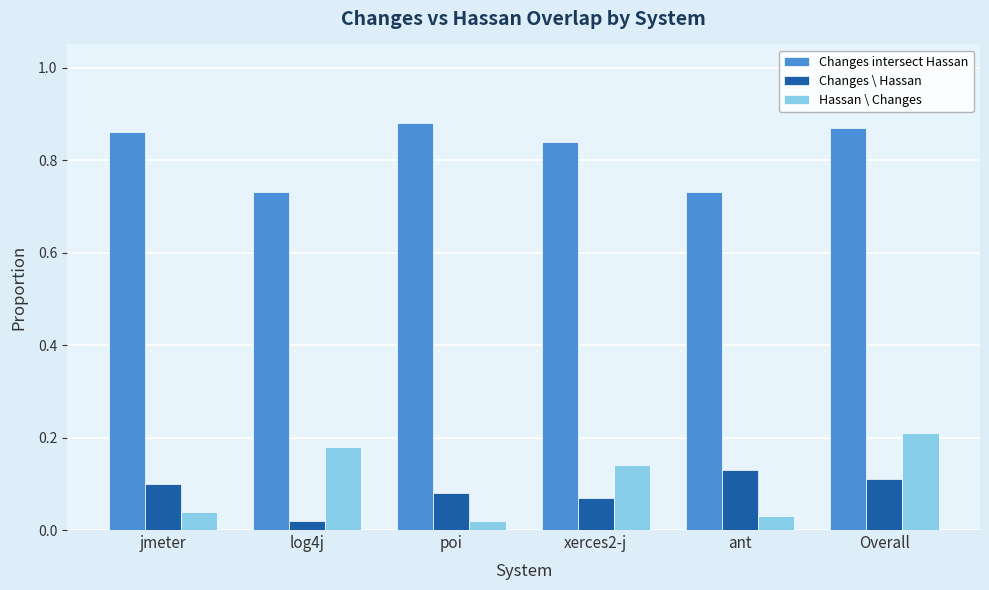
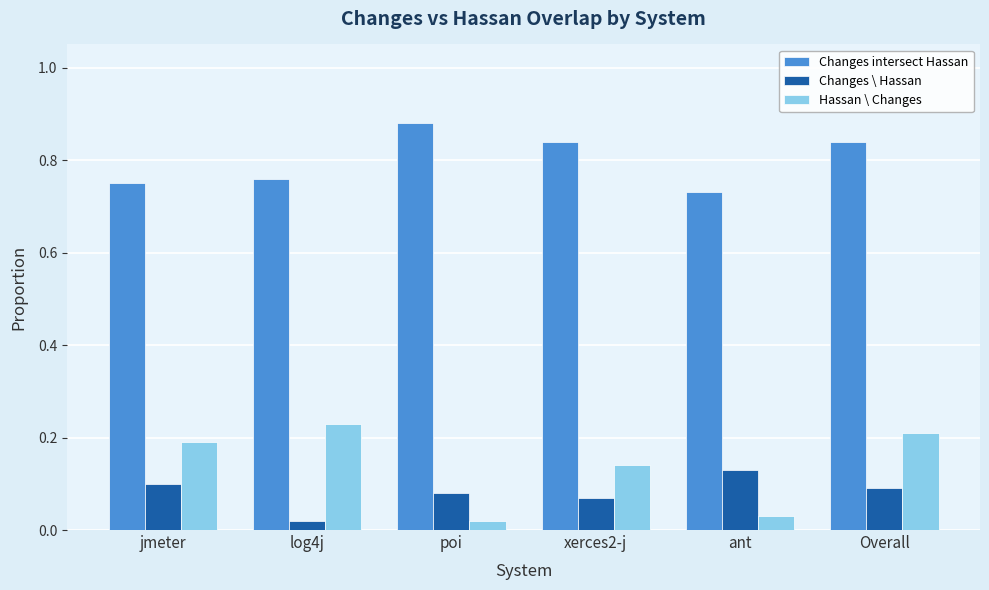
Changes intersect Hassan, jmeter: 0.86 -> 0.75
Hassan \ Changes, jmeter: 0.04 -> 0.19
Changes intersect Hassan, log4j: 0.73 -> 0.76
Hassan \ Changes, log4j: 0.18 -> 0.23
Changes intersect Hassan, Overall: 0.87 -> 0.84
Changes \ Hassan, Overall: 0.11 -> 0.09
